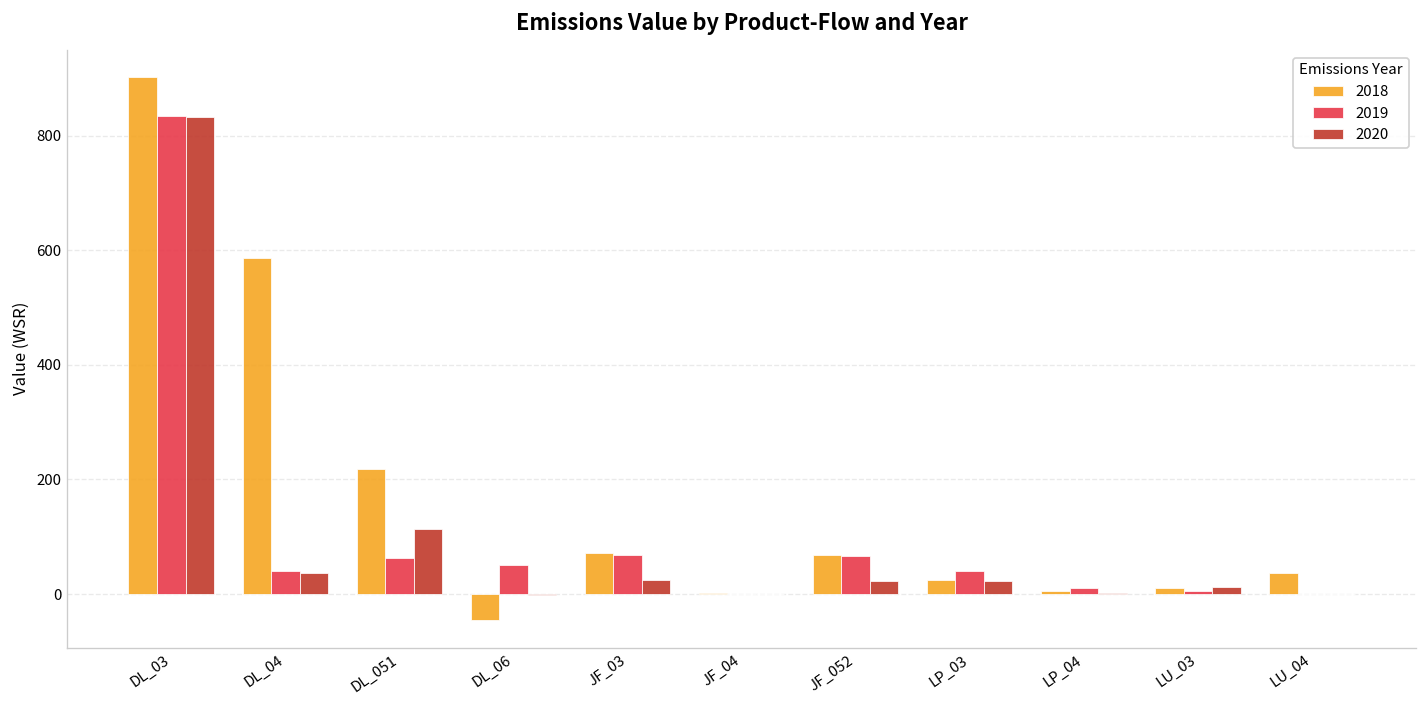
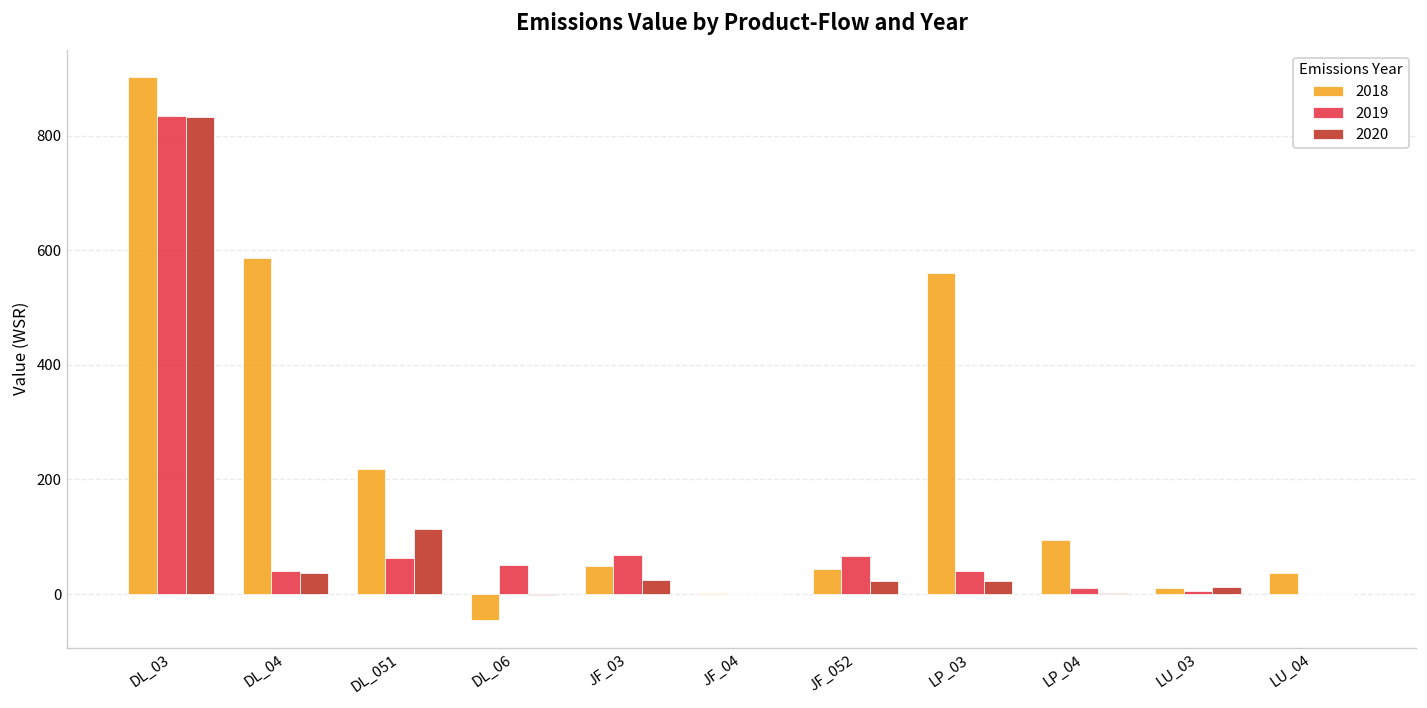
2018, JF_03: 70 -> 50
2018, JF_052: 70 -> 40
2018, LP_03: 30 -> 560
2018, LP_04: 10 -> 90
